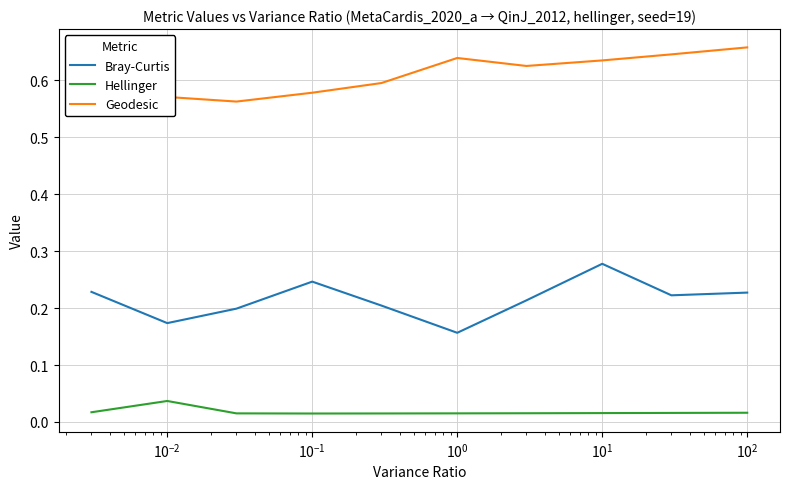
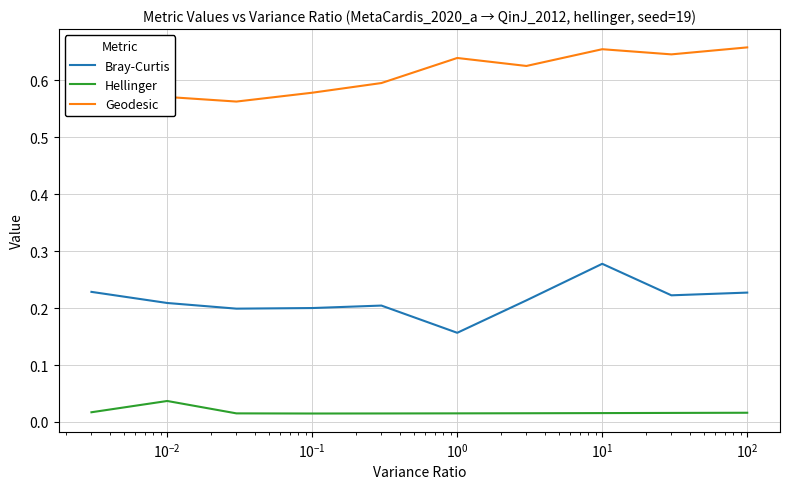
Bray-Curtis, 10^-2: 0.17 -> 0.21
Bray-Curtis, 10^-1: 0.25 -> 0.20
Geodesic, 10^1: 0.64 -> 0.65
